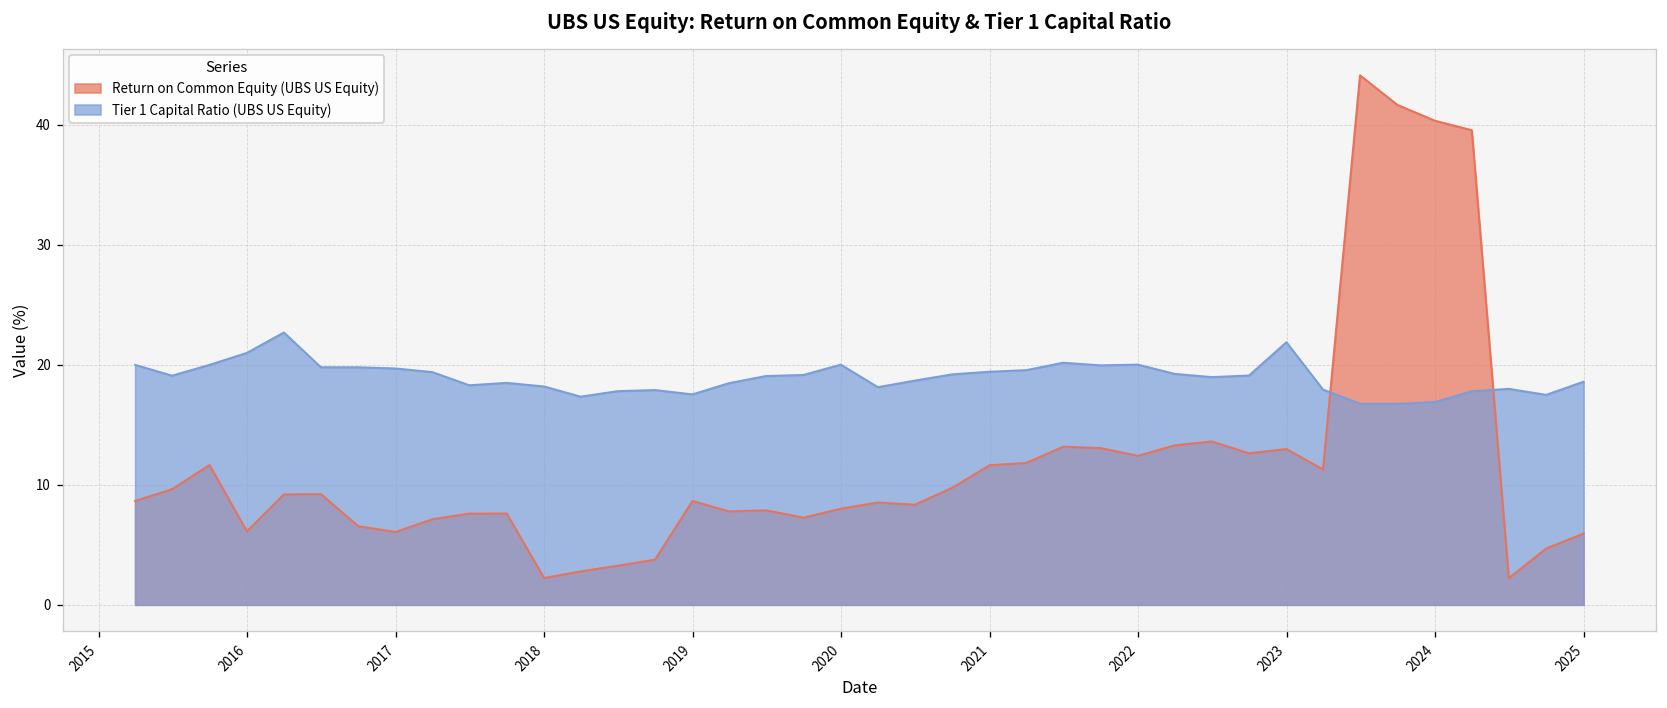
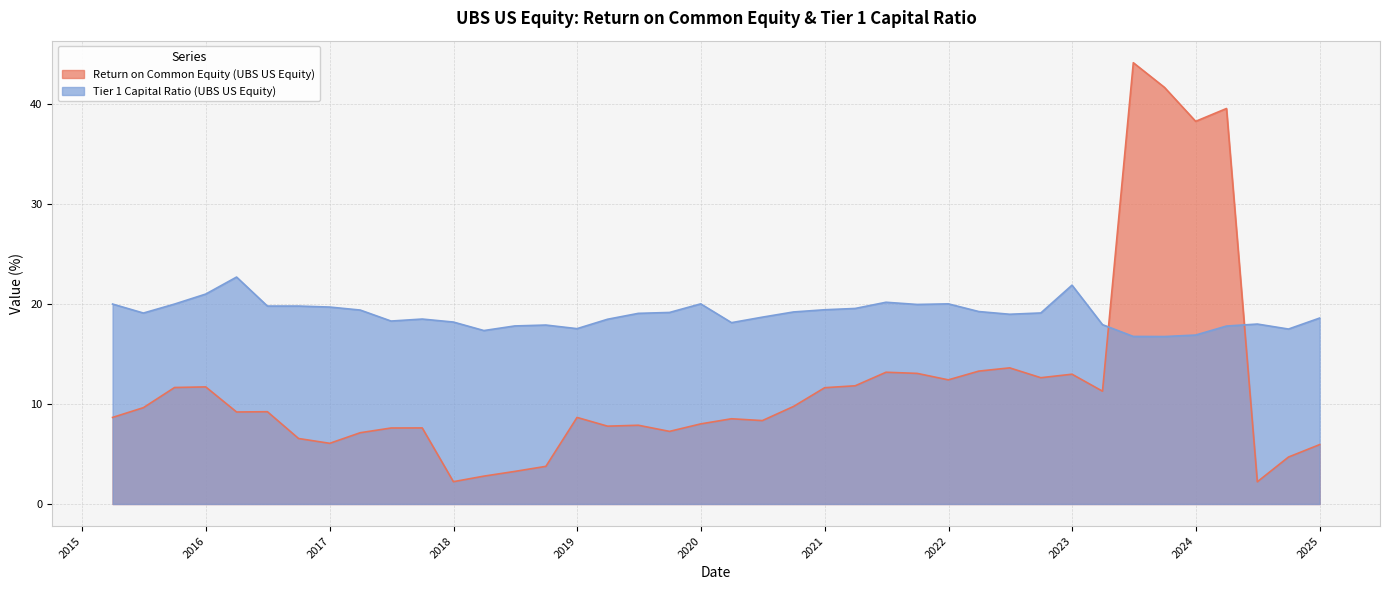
Return on Common Equity (UBS US Equity), 2016: 6 -> 12
Return on Common Equity (UBS US Equity), 2024: 40 -> 38
